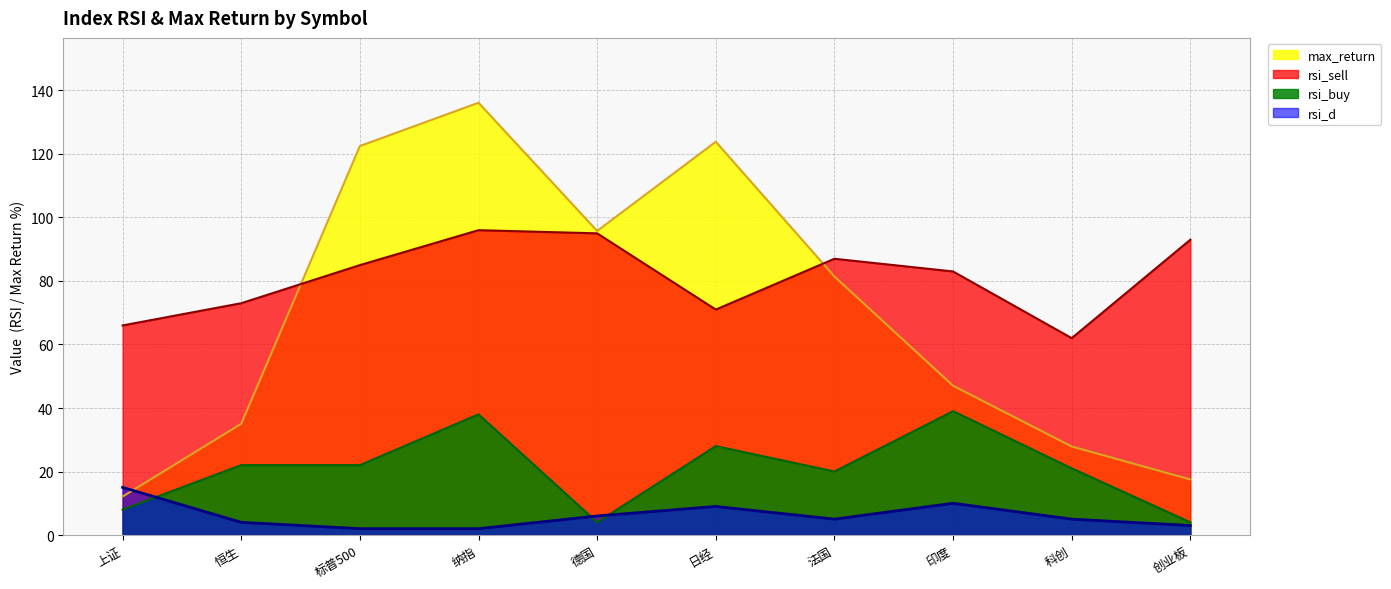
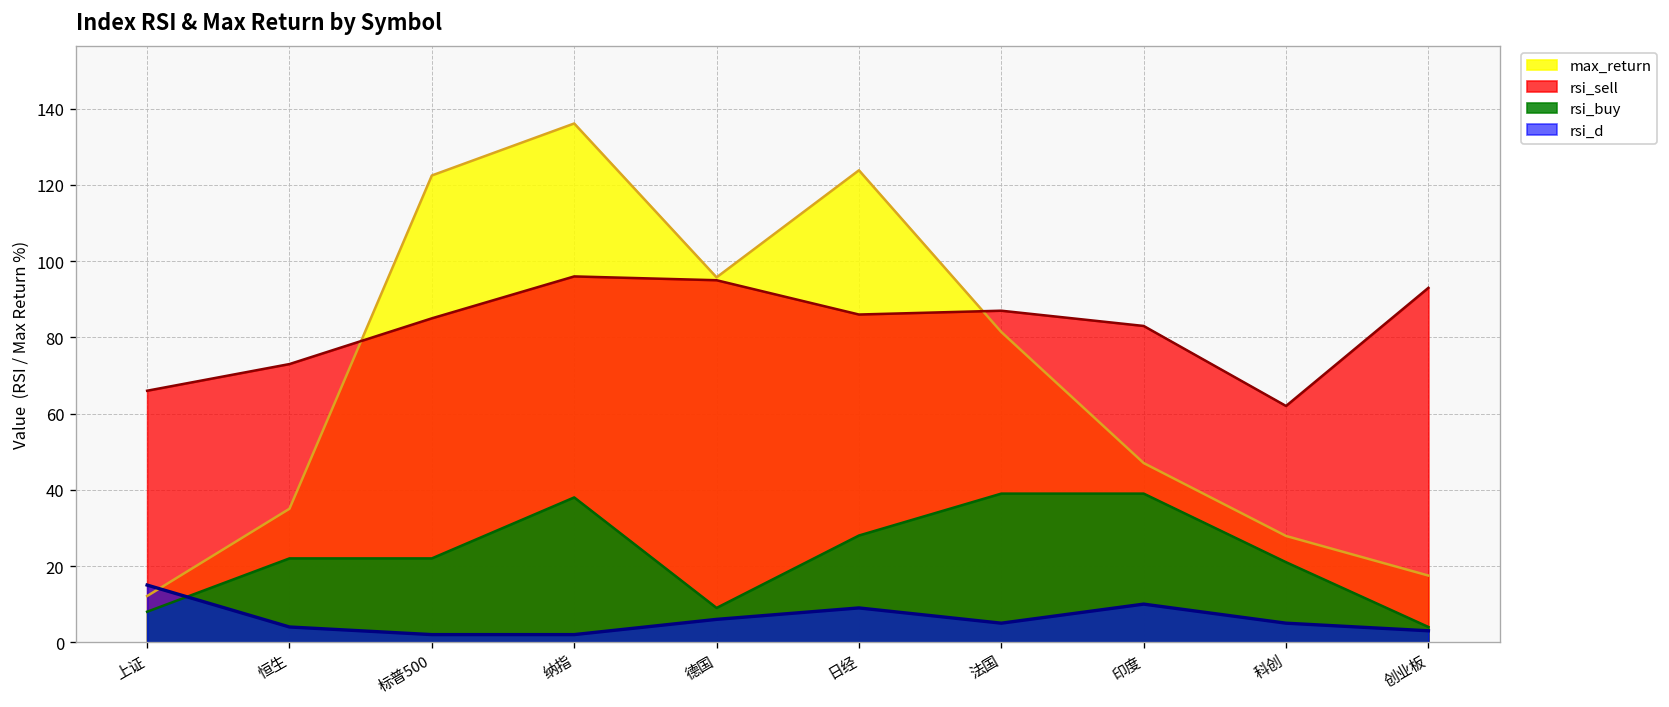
rsi_buy, 德国: 4 -> 9
rsi_sell, 日经: 71 -> 86
rsi_buy, 法国: 20 -> 39
